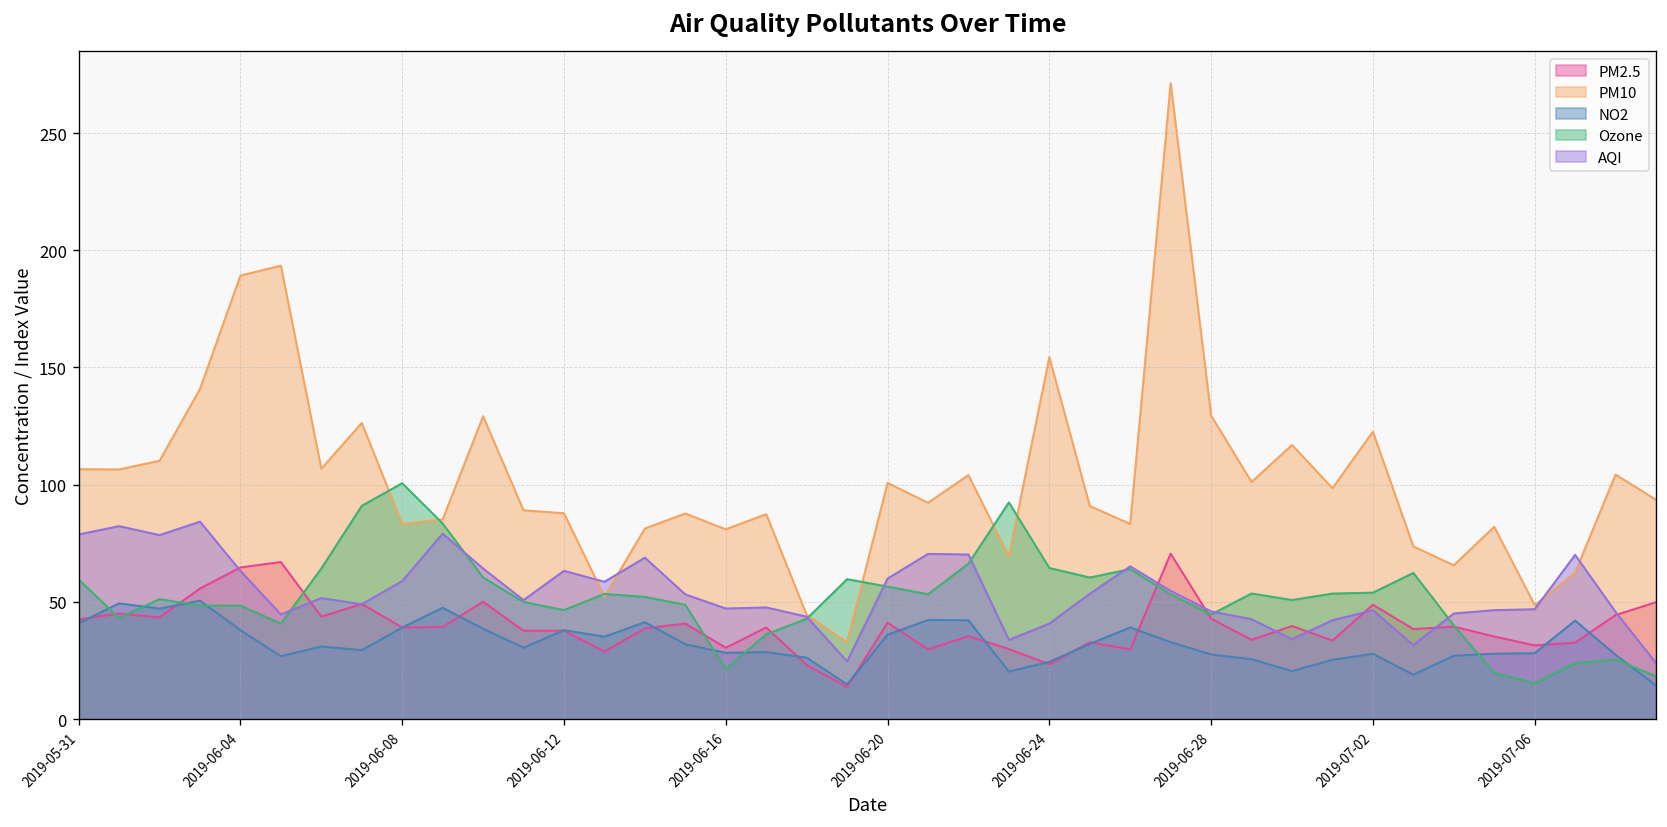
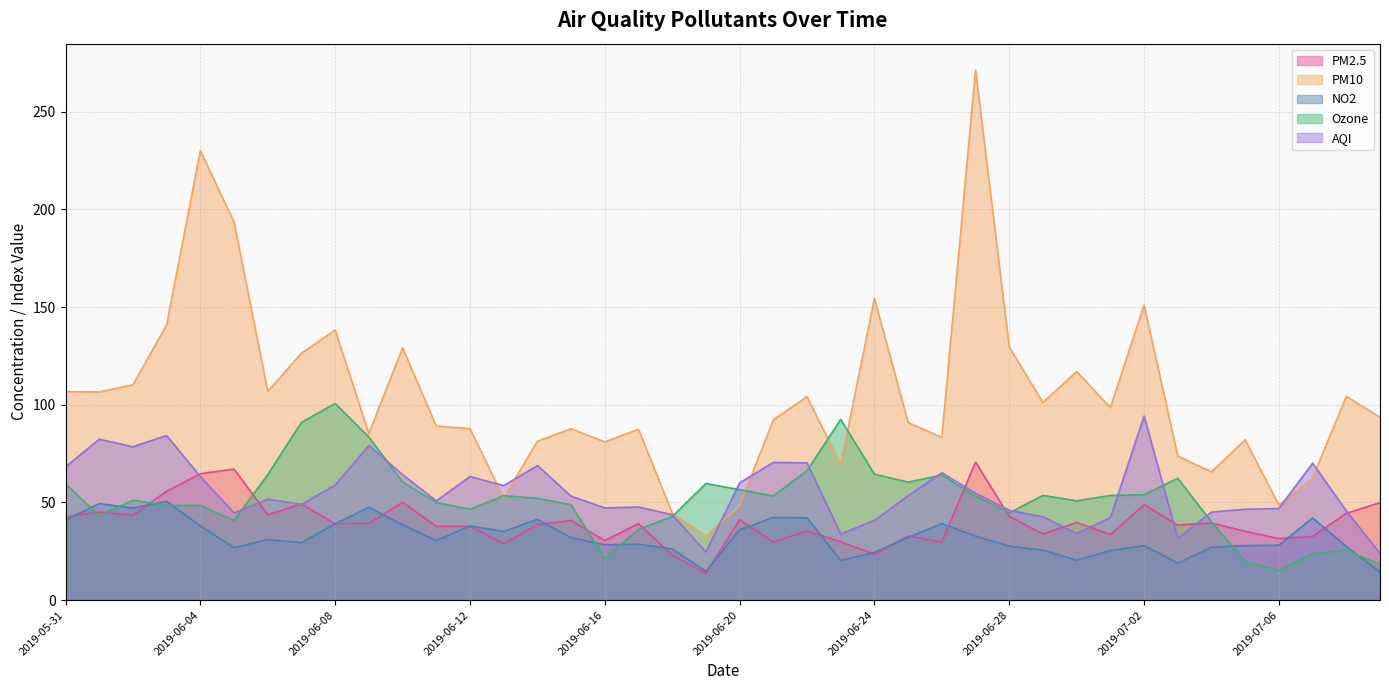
AQI, 2019-05-31: 79 -> 68
PM10, 2019-06-04: 189 -> 230
PM10, 2019-06-08: 83 -> 138
PM10, 2019-06-20: 101 -> 48
PM10, 2019-07-02: 123 -> 151
AQI, 2019-07-02: 46 -> 94
